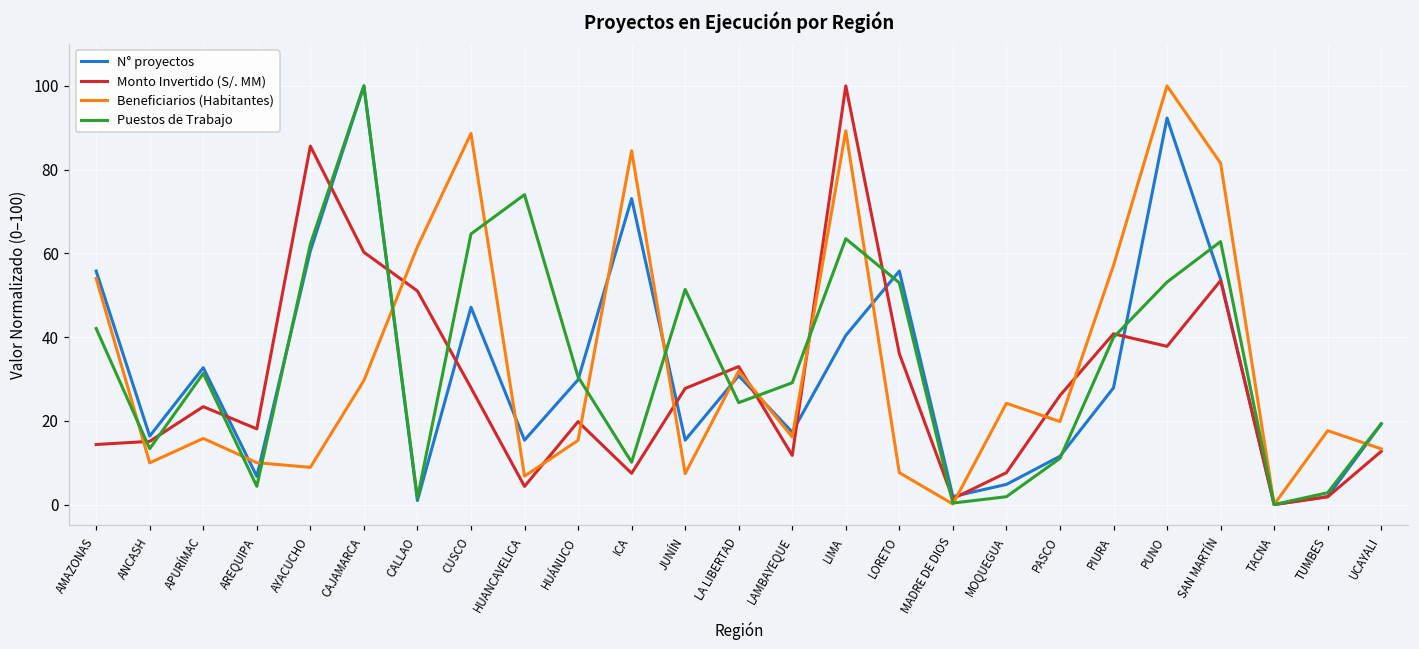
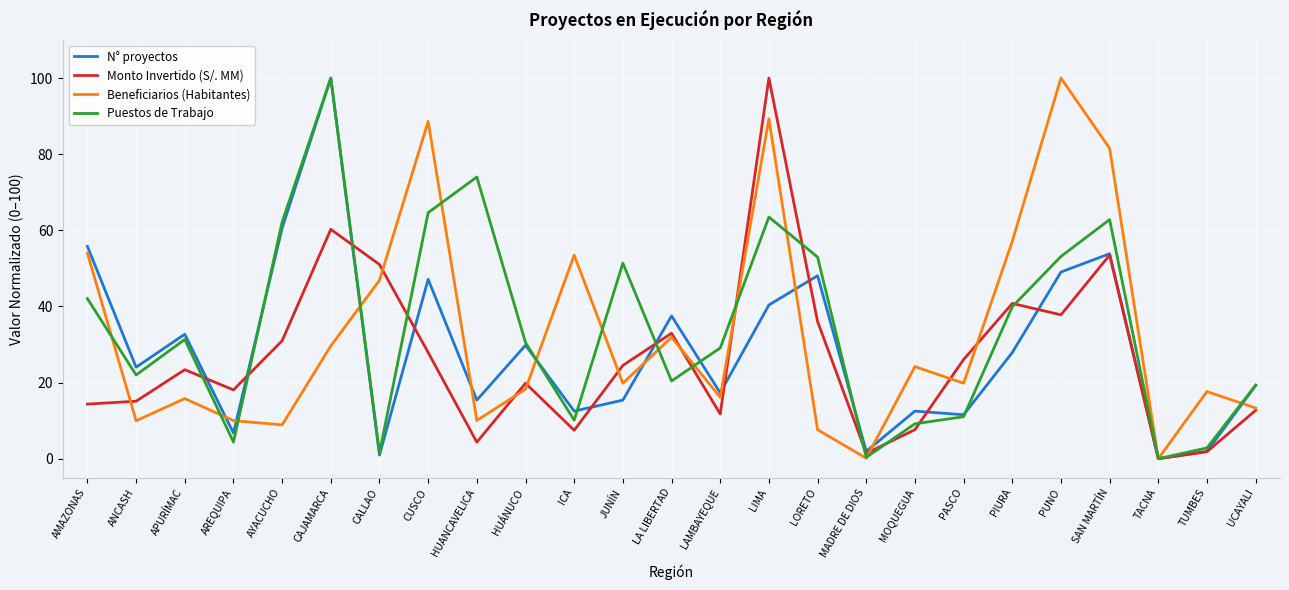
N° proyectos, ANCASH: 16 -> 24
Puestos de Trabajo, ANCASH: 13 -> 22
Monto Invertido (S/. MM), AYACUCHO: 86 -> 31
Beneficiarios (Habitantes), CALLAO: 62 -> 47
Beneficiarios (Habitantes), HUANCAVELICA: 7 -> 10
Beneficiarios (Habitantes), HUÁNUCO: 15 -> 18
N° proyectos, ICA: 73 -> 13
Beneficiarios (Habitantes), ICA: 85 -> 53
Monto Invertido (S/. MM), JUNÍN: 28 -> 25
Beneficiarios (Habitantes), JUNÍN: 7 -> 20
N° proyectos, LA LIBERTAD: 31 -> 38
Puestos de Trabajo, LA LIBERTAD: 24 -> 20
N° proyectos, LORETO: 56 -> 48
N° proyectos, MOQUEGUA: 5 -> 13
Puestos de Trabajo, MOQUEGUA: 2 -> 9
N° proyectos, PUNO: 92 -> 49
